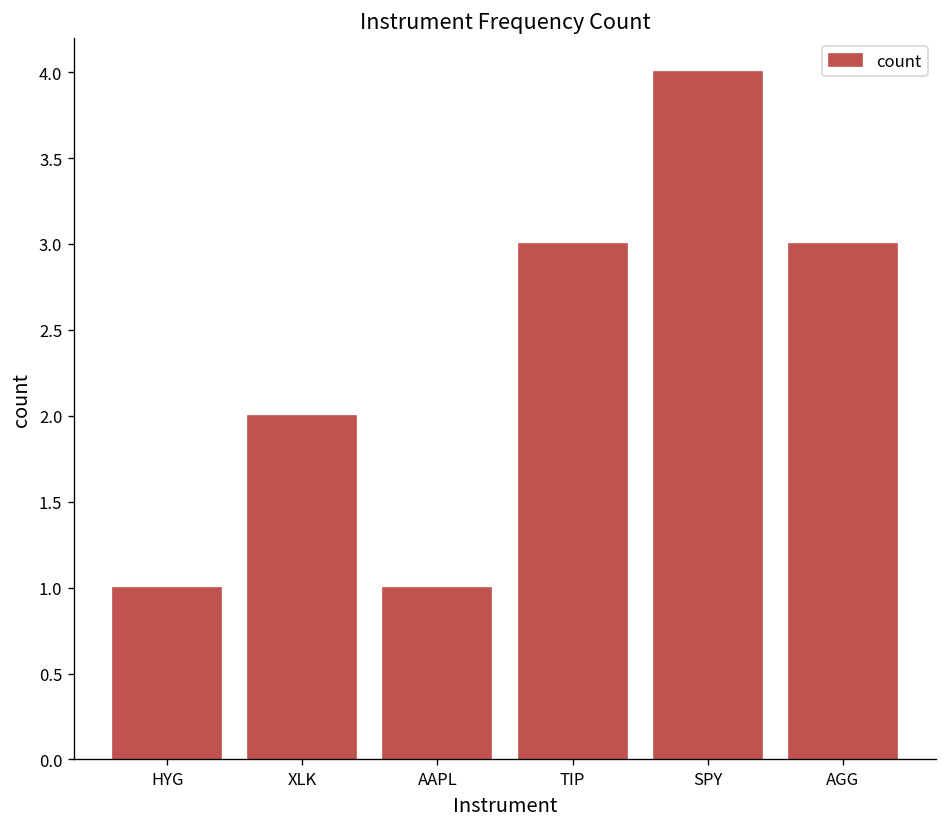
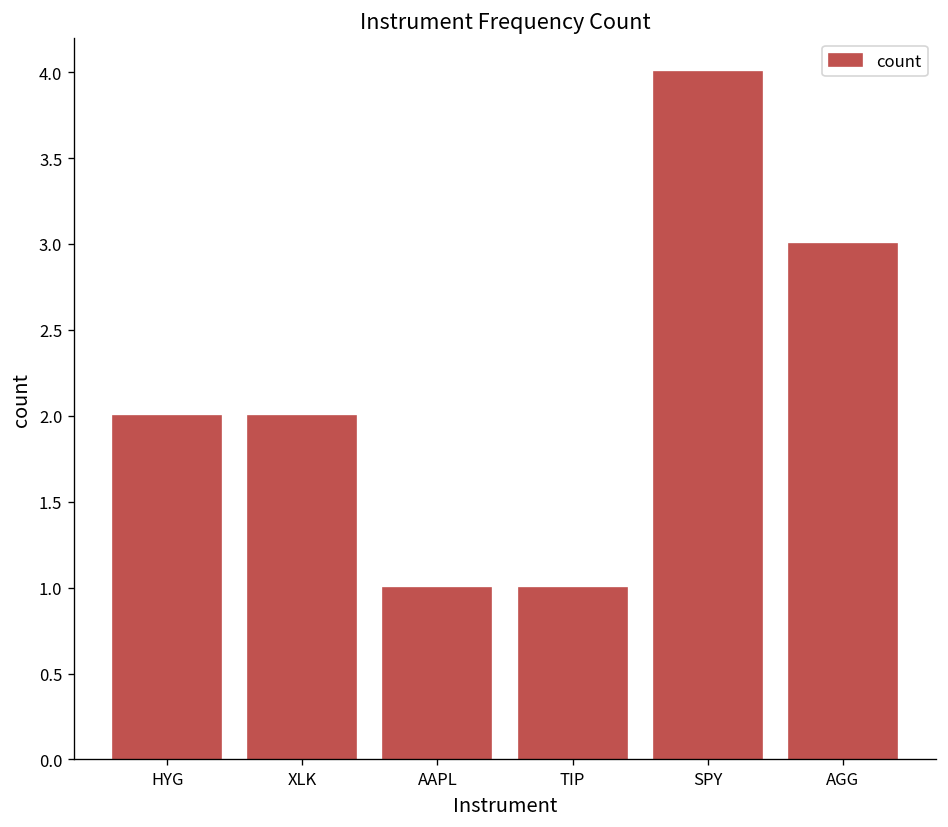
HYG: 1 -> 2
TIP: 3 -> 1
